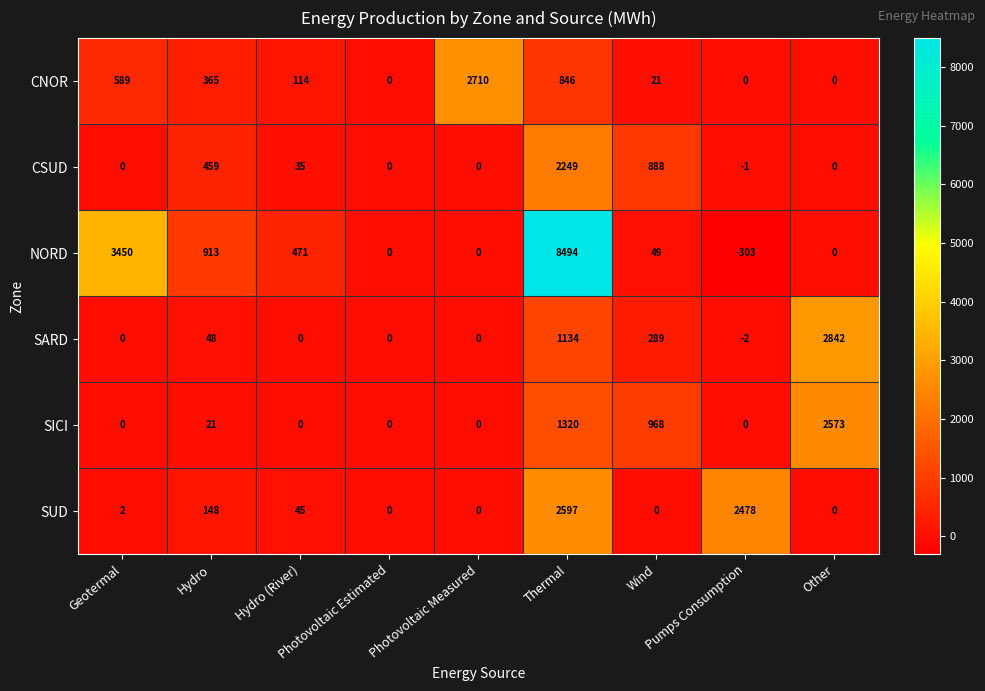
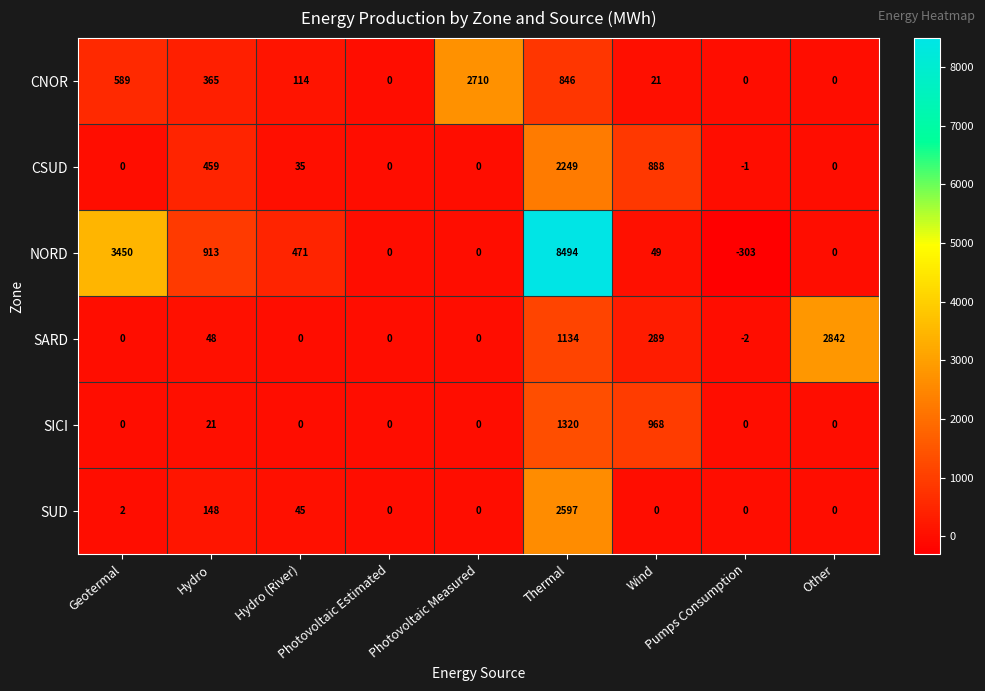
SICI, Other: 2573 -> 0
SUD, Pumps Consumption: 2478 -> 0
